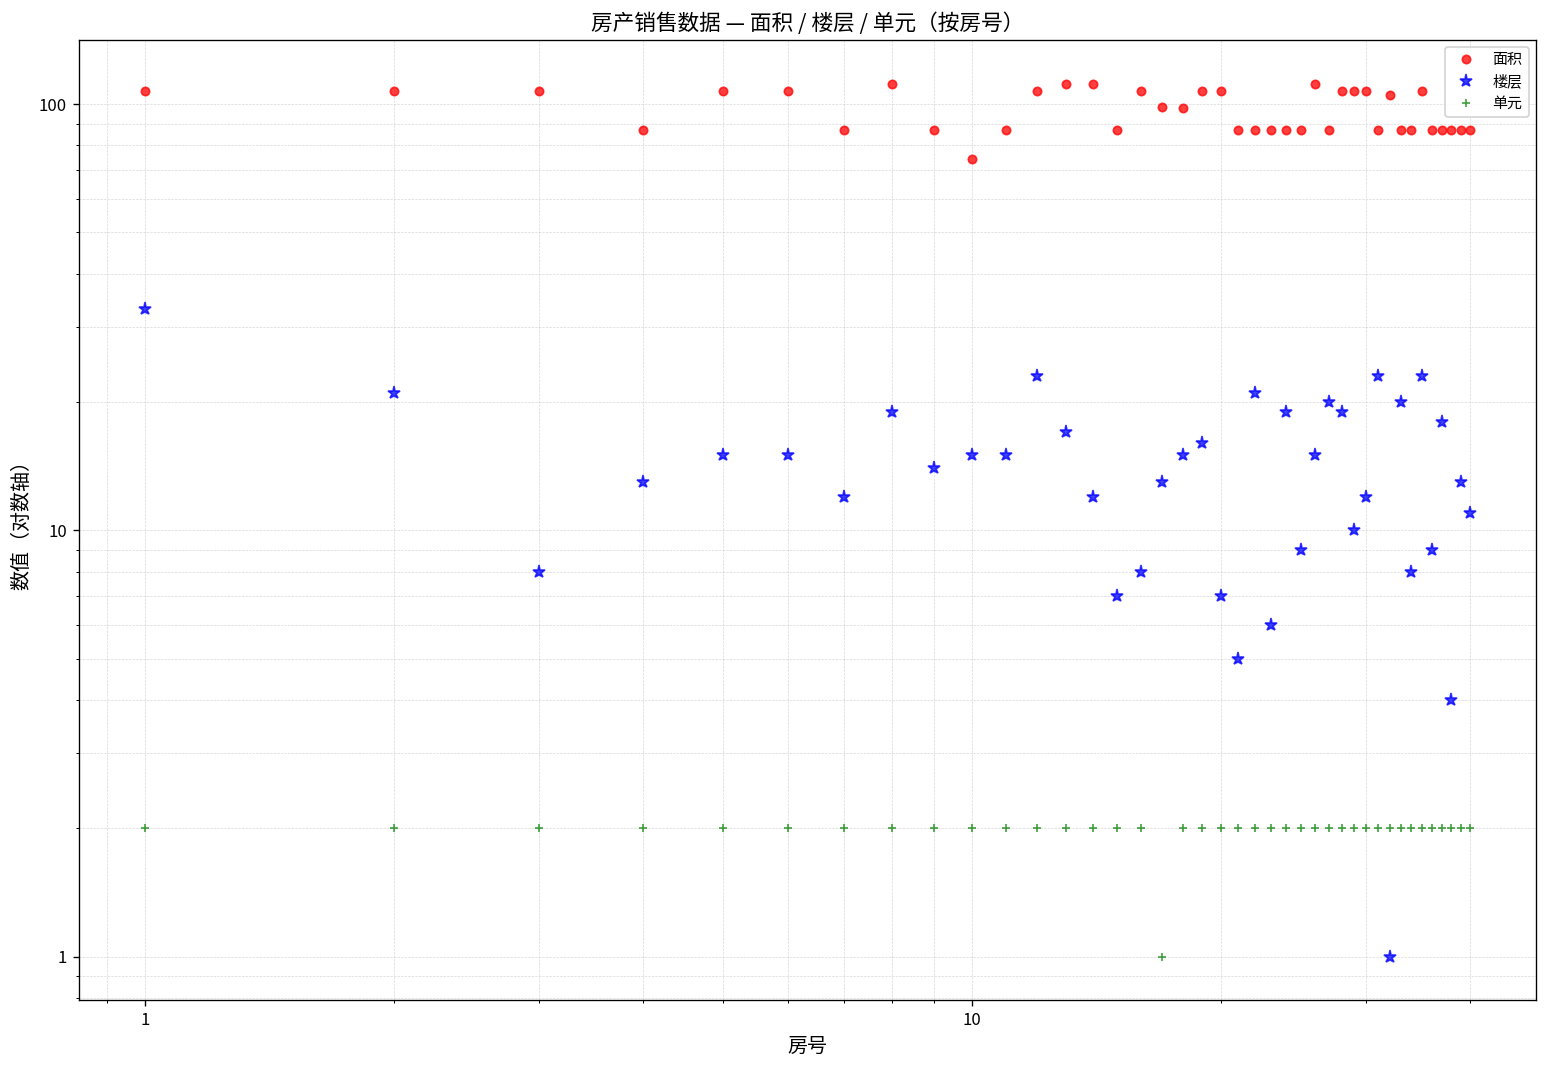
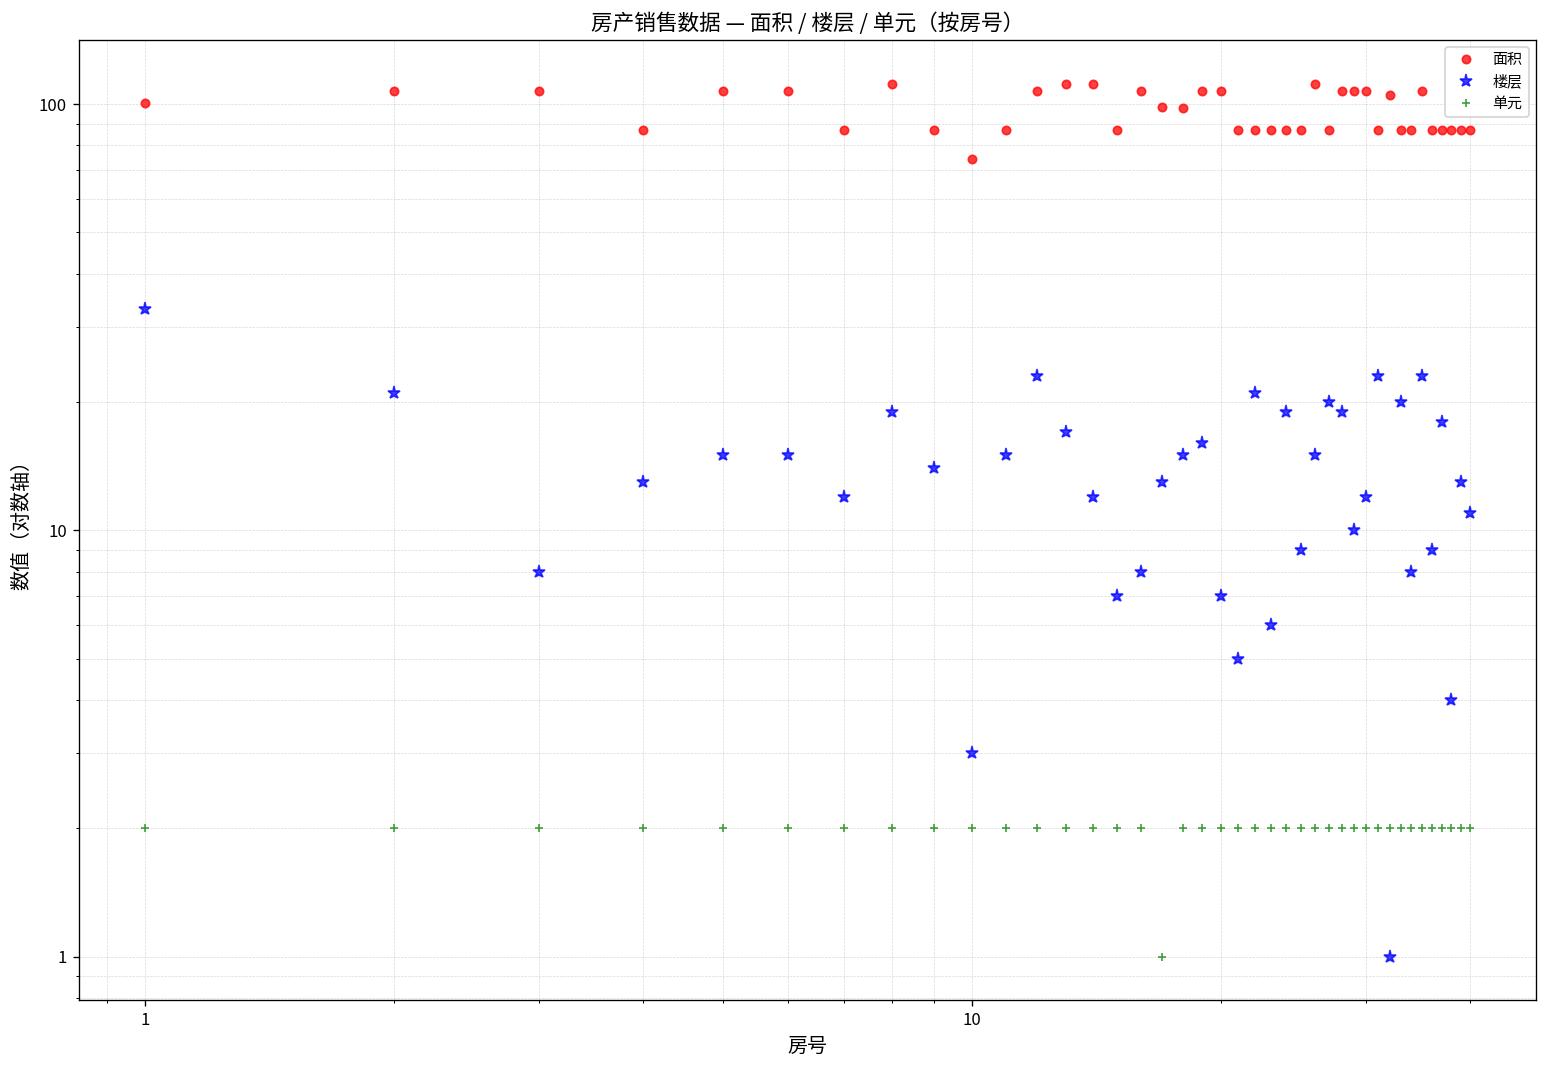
面积, 1: 107 -> 100
楼层, 10: 15 -> 3
